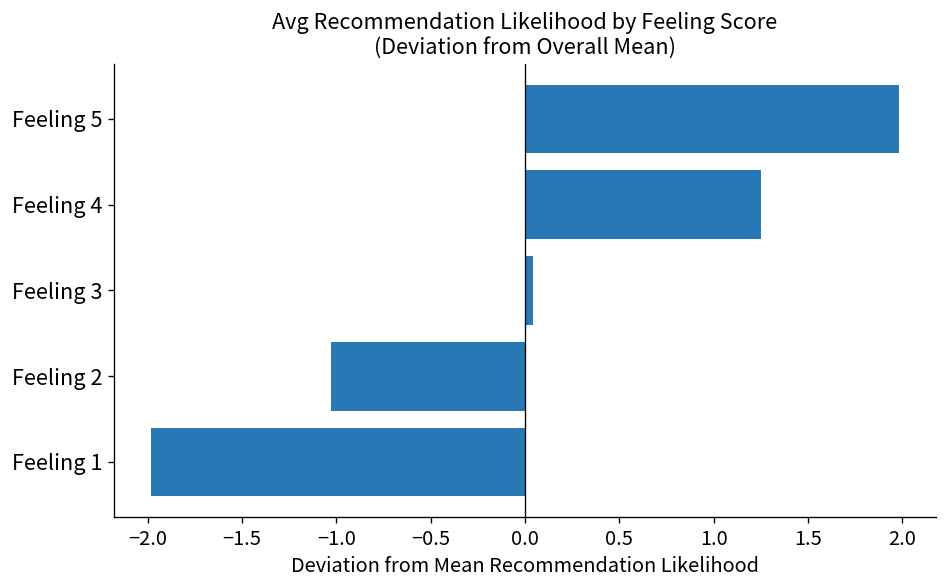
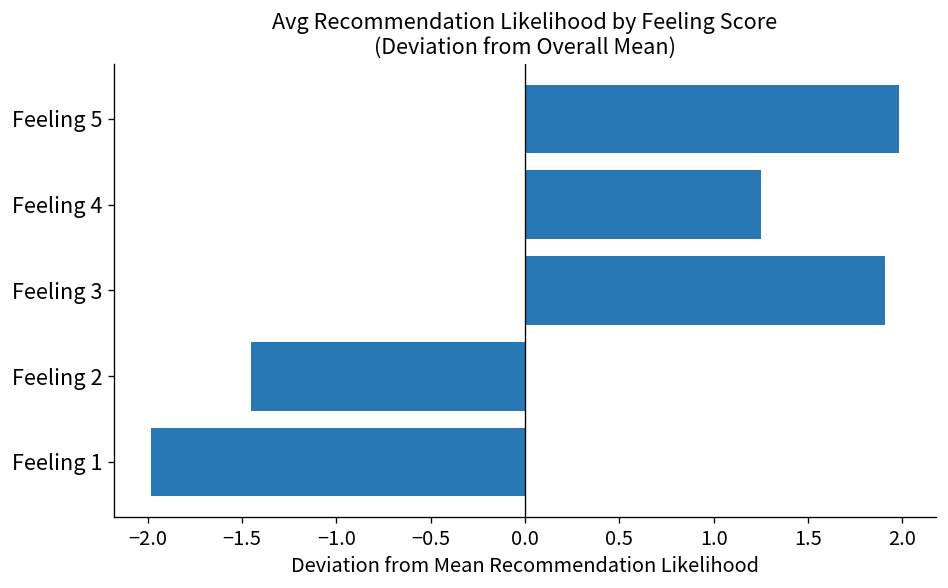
Feeling 3: 0.04 -> 1.91
Feeling 2: -1.03 -> -1.45
